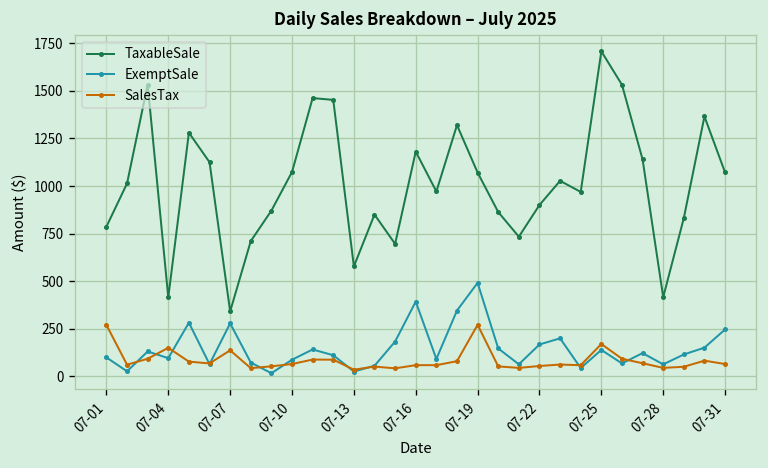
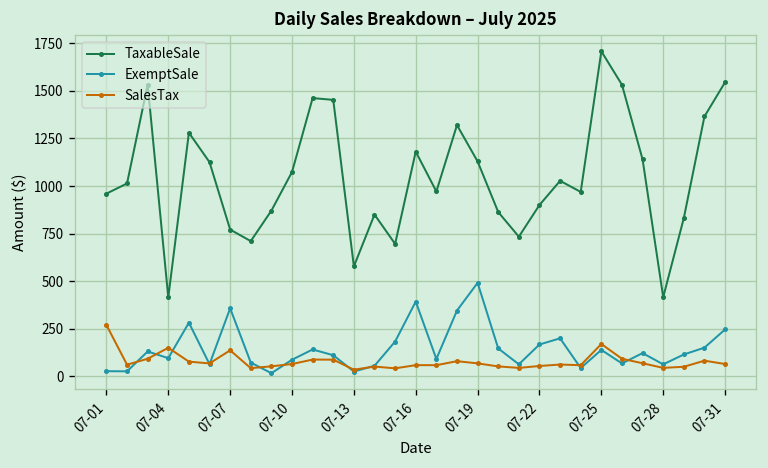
TaxableSale, 07-01: 790 -> 960
ExemptSale, 07-01: 100 -> 30
TaxableSale, 07-07: 340 -> 770
ExemptSale, 07-07: 280 -> 360
TaxableSale, 07-19: 1070 -> 1130
SalesTax, 07-19: 270 -> 70
TaxableSale, 07-31: 1070 -> 1550
